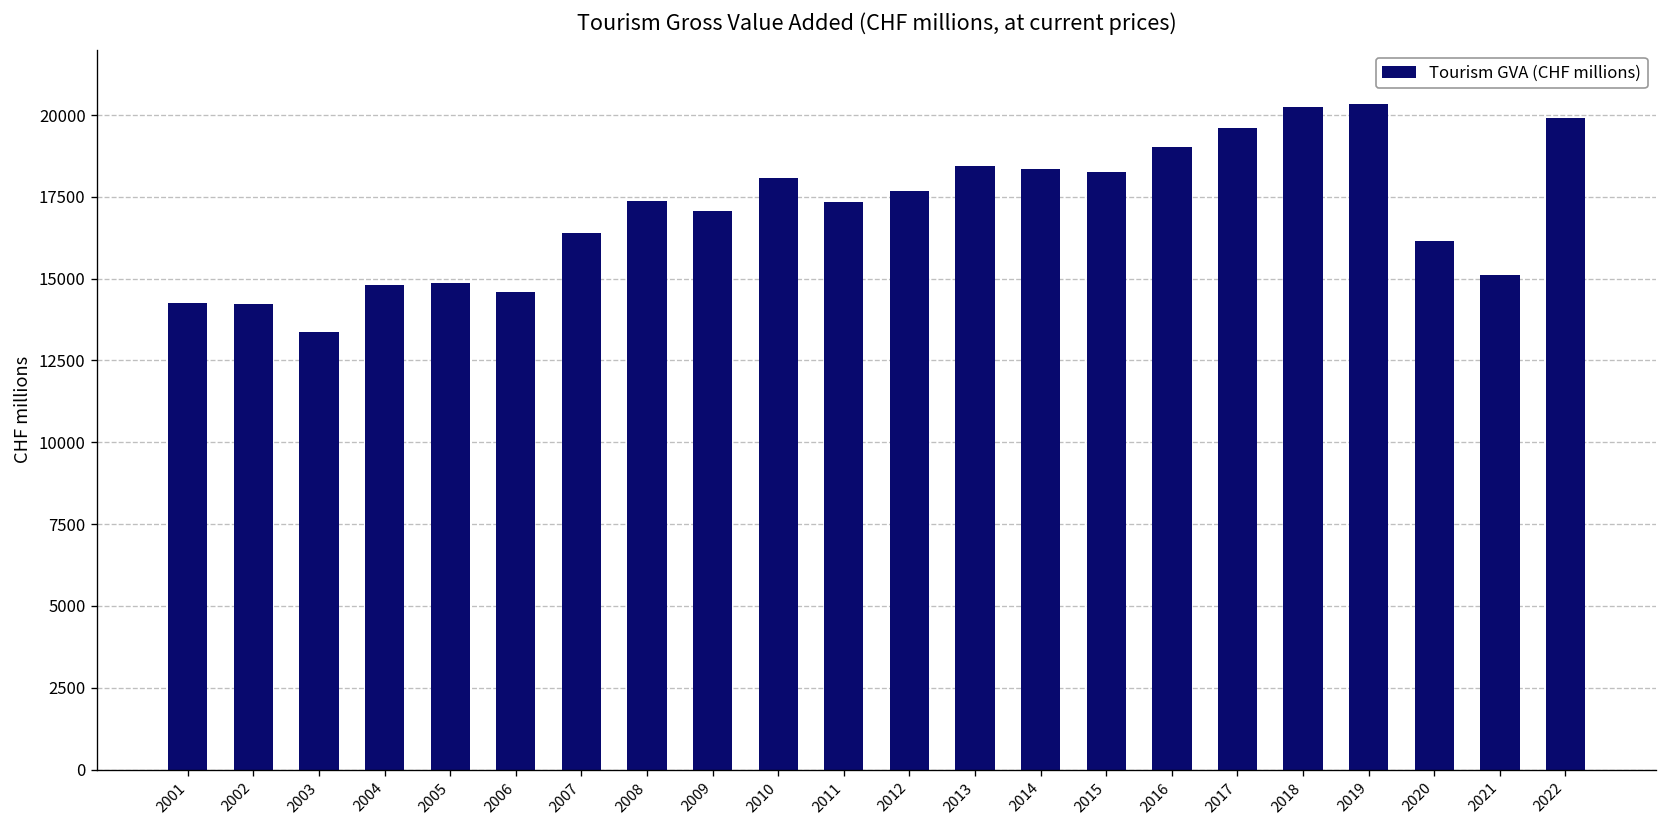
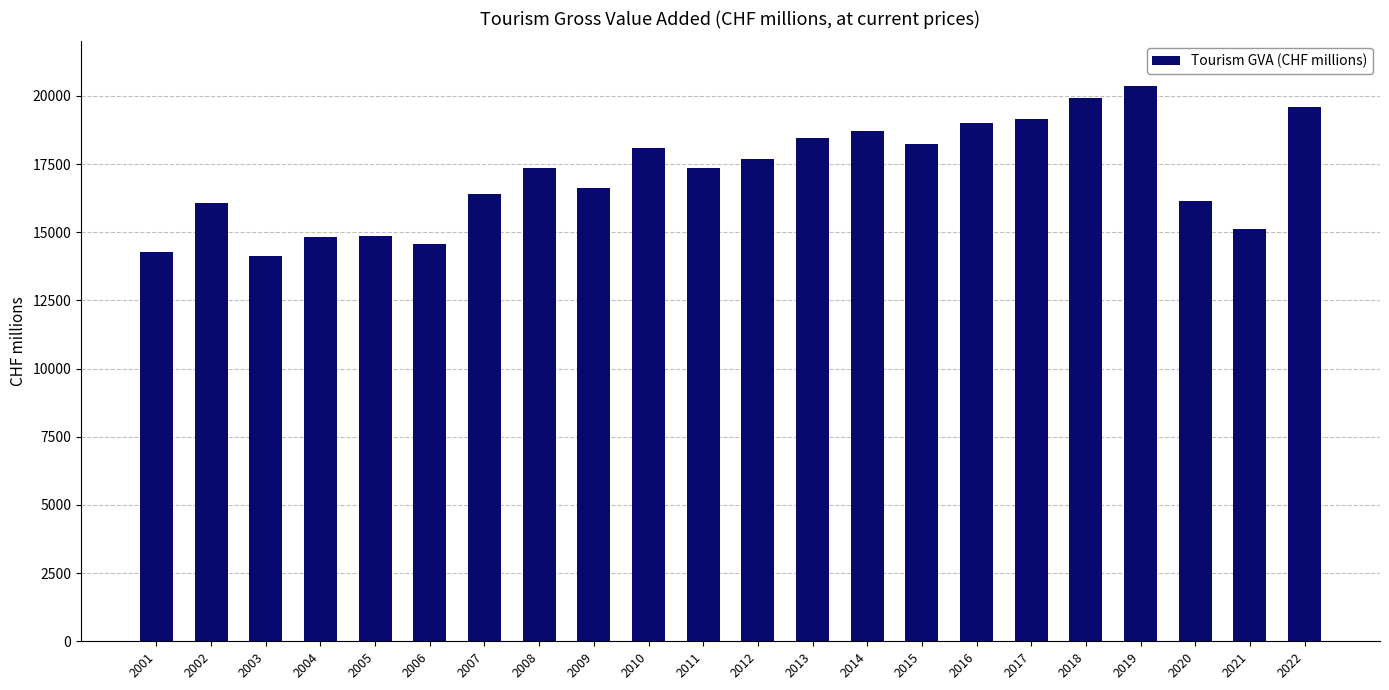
2002: 14200 -> 16100
2003: 13400 -> 14100
2009: 17100 -> 16600
2014: 18400 -> 18700
2017: 19600 -> 19200
2018: 20200 -> 19900
2022: 19900 -> 19600
